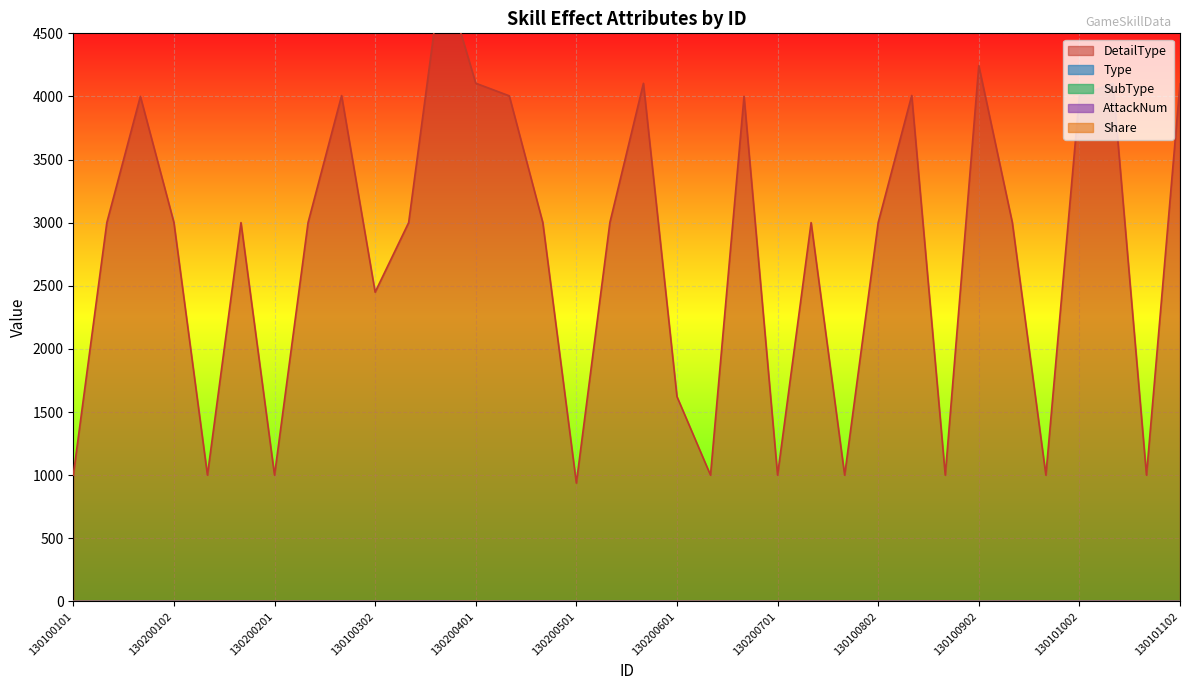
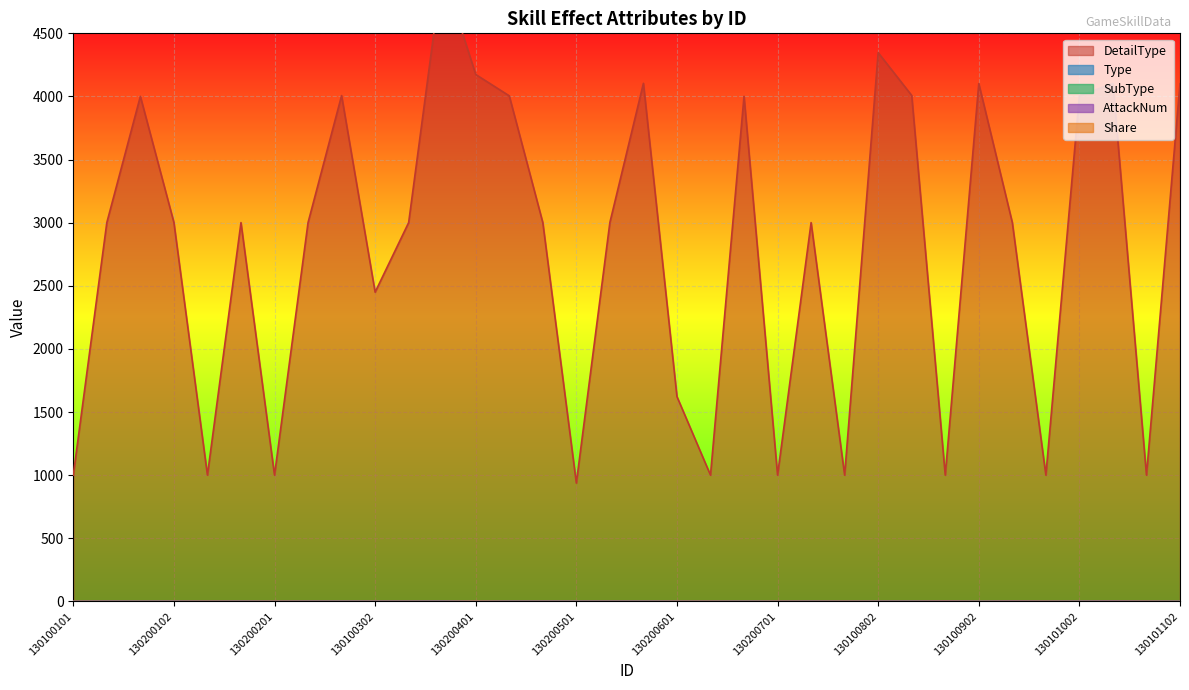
DetailType, 130200401: 4110 -> 4170
DetailType, 130100802: 3000 -> 4350
DetailType, 130100902: 4240 -> 4100
